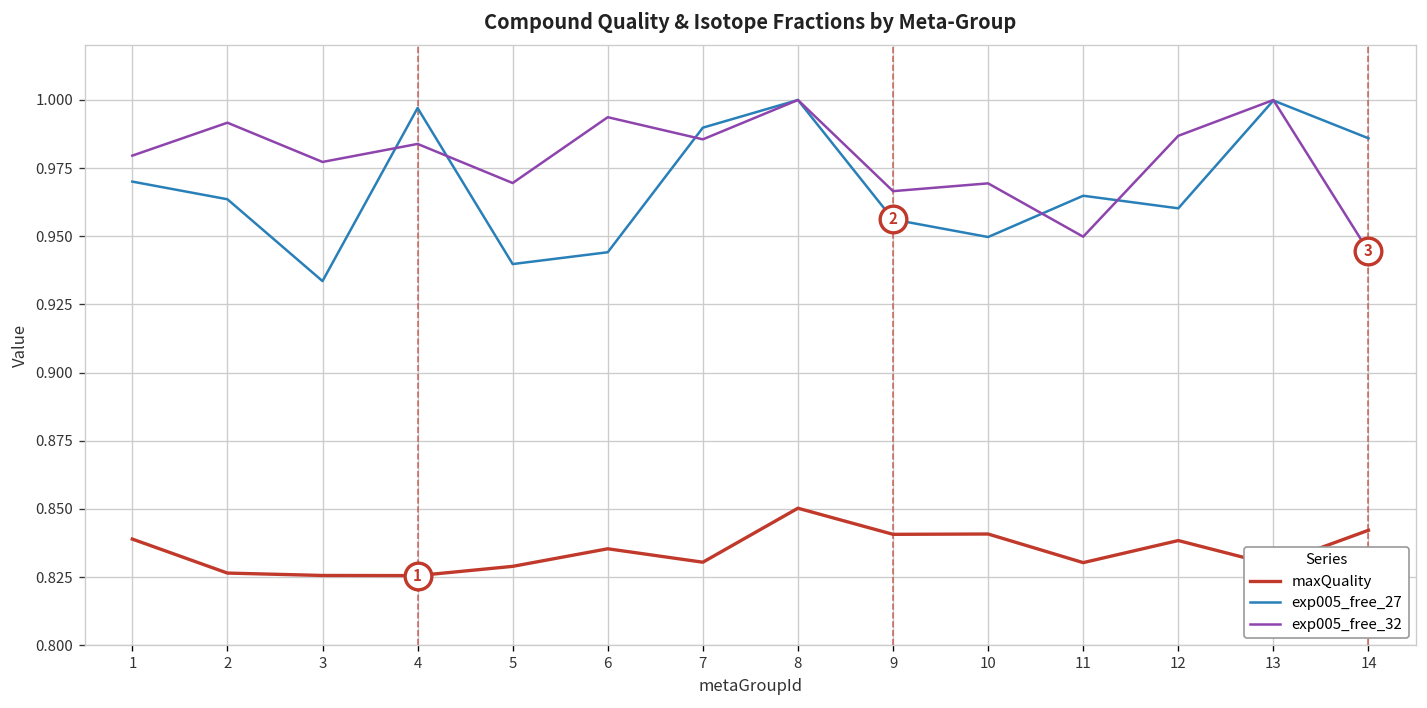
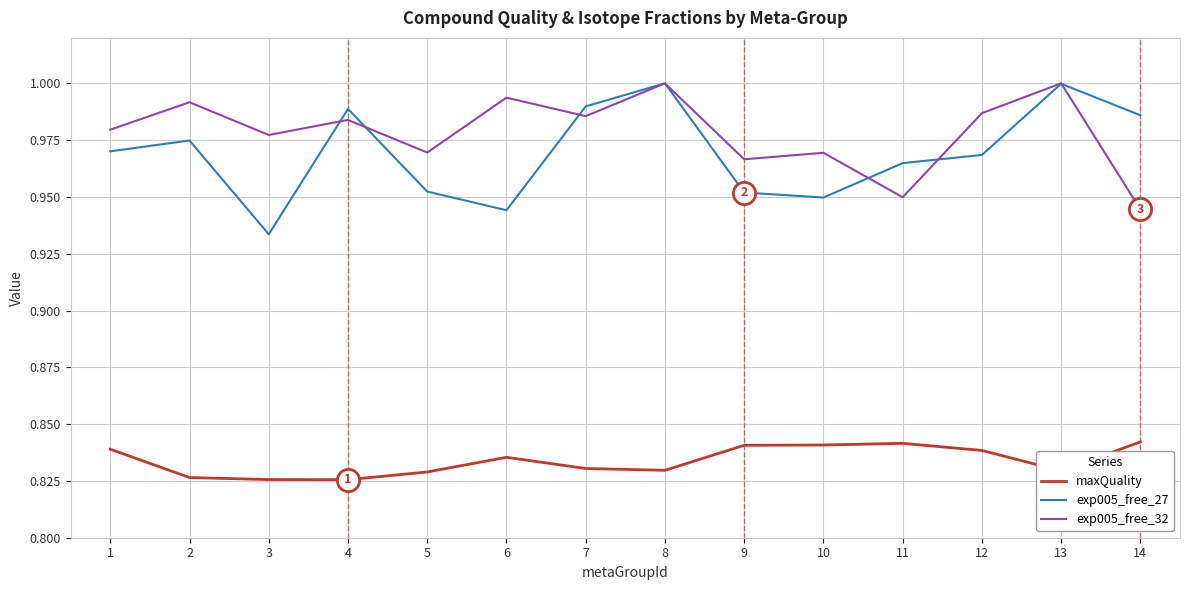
exp005_free_27, 2: 0.964 -> 0.975
exp005_free_27, 4: 0.997 -> 0.989
exp005_free_27, 5: 0.940 -> 0.952
maxQuality, 8: 0.850 -> 0.830
exp005_free_27, 9: 0.956 -> 0.952
maxQuality, 11: 0.830 -> 0.842
exp005_free_27, 12: 0.960 -> 0.968
